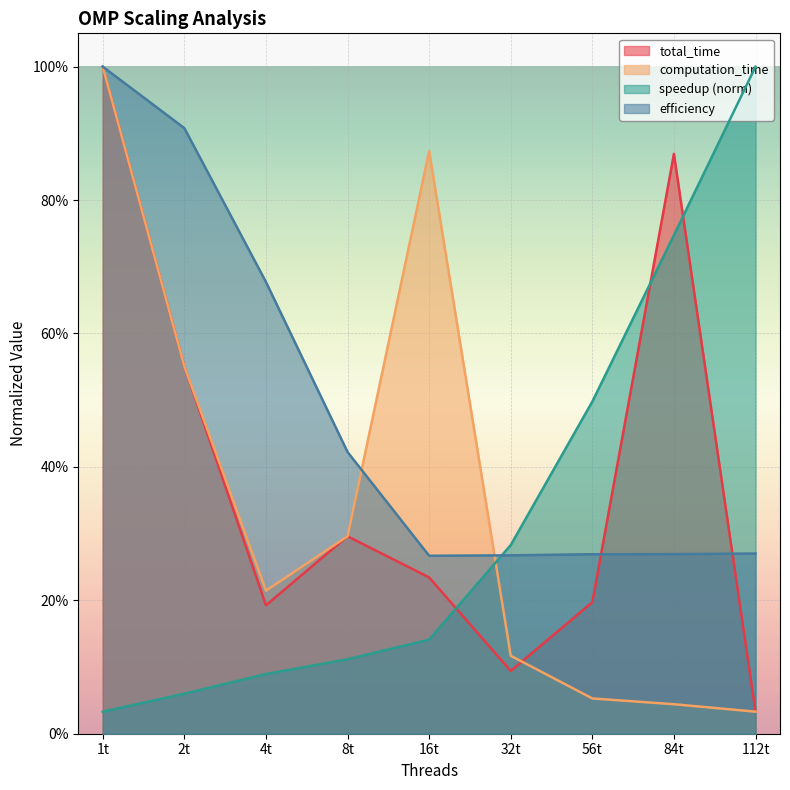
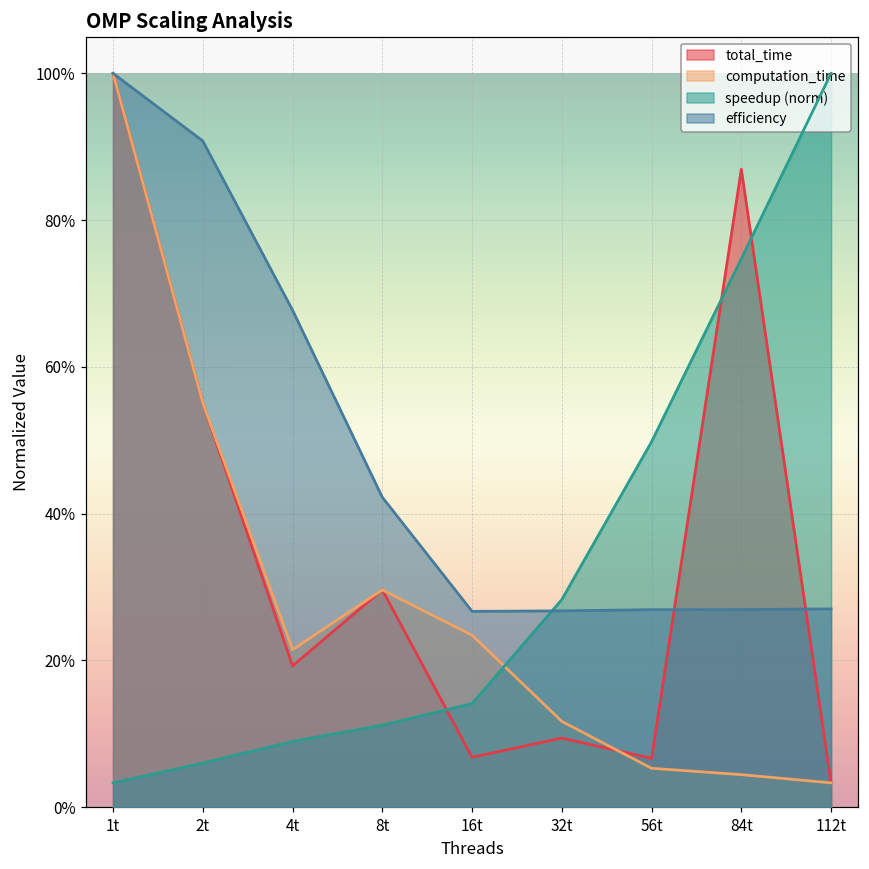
total_time, 16t: 23% -> 7%
computation_time, 16t: 87% -> 23%
total_time, 56t: 20% -> 7%
